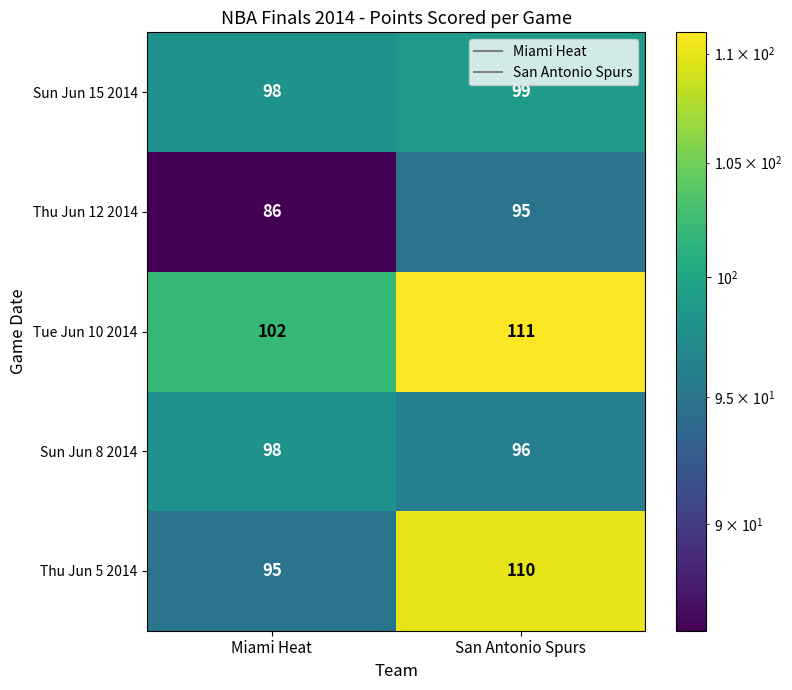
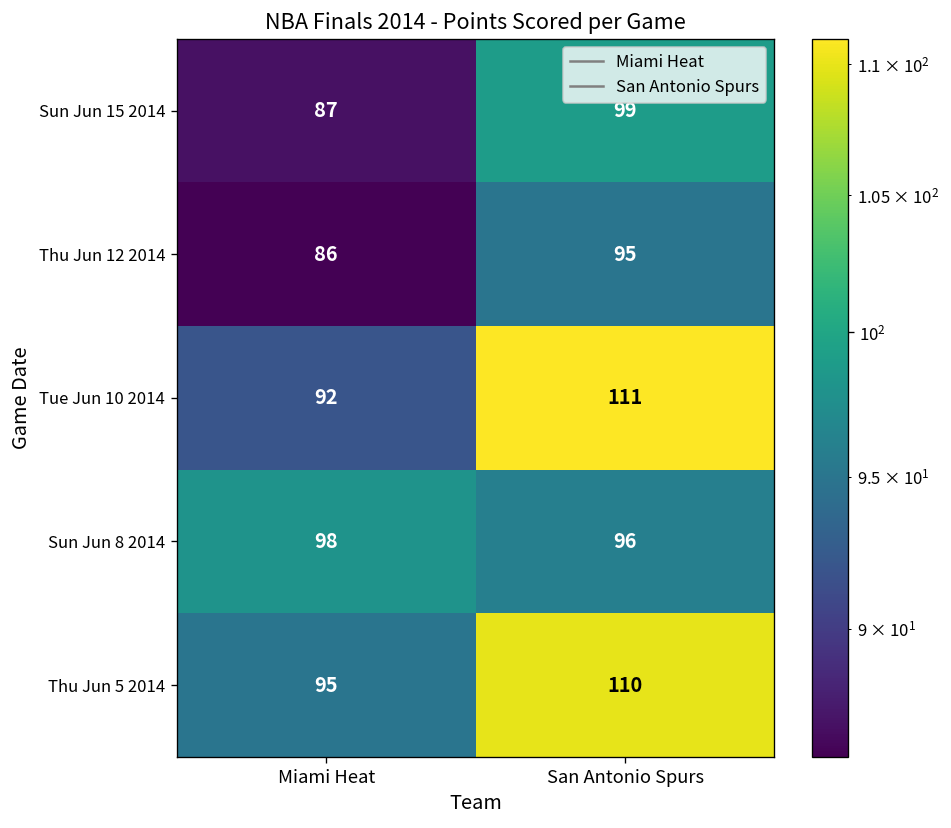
Sun Jun 15 2014, Miami Heat: 98 -> 87
Tue Jun 10 2014, Miami Heat: 102 -> 92
